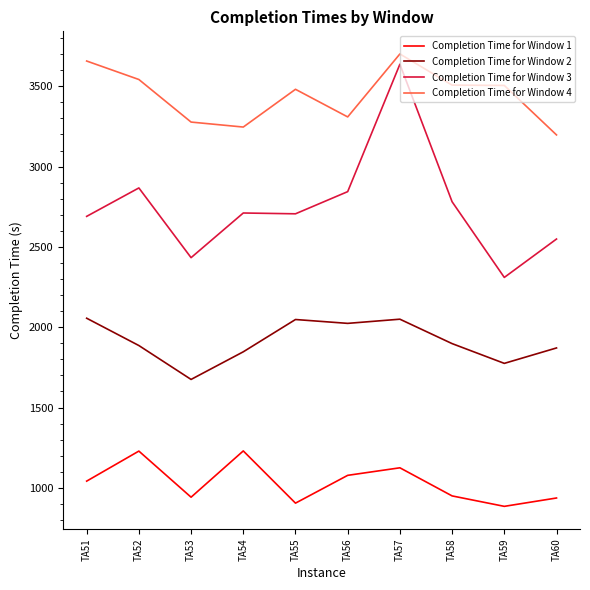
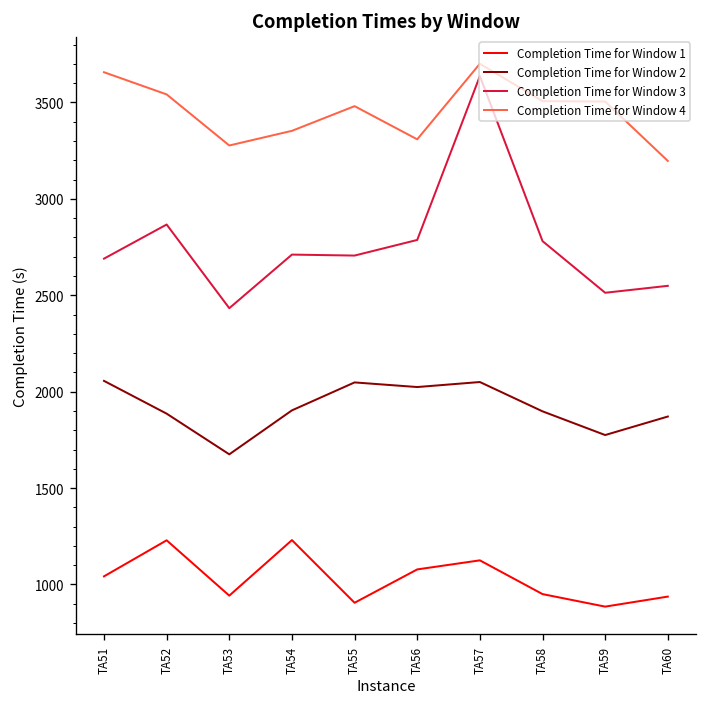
Completion Time for Window 2, TA54: 1850 -> 1900
Completion Time for Window 4, TA54: 3250 -> 3350
Completion Time for Window 3, TA56: 2840 -> 2790
Completion Time for Window 3, TA59: 2310 -> 2510
